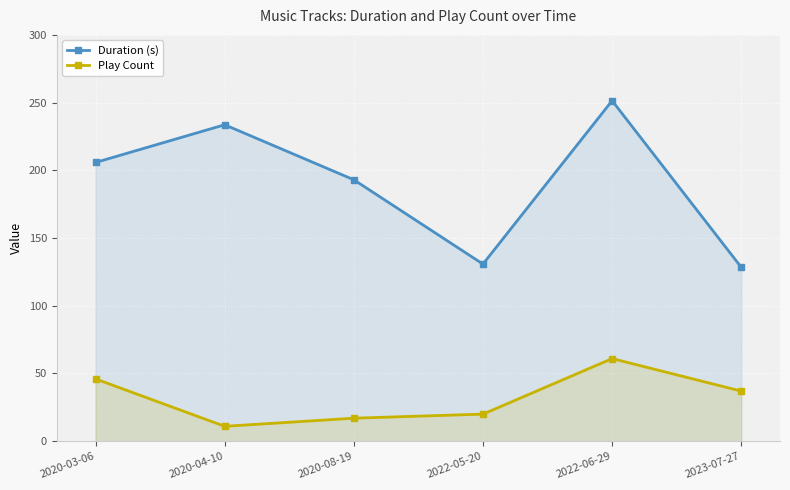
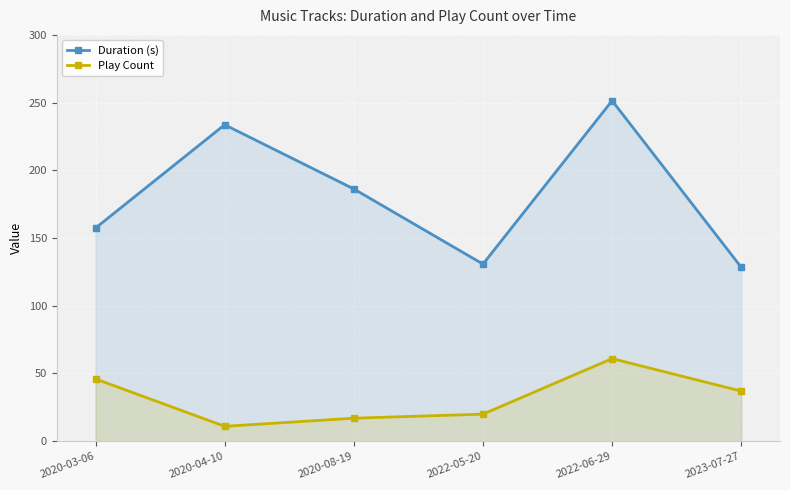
Duration (s), 2020-03-06: 206 -> 157
Duration (s), 2020-08-19: 193 -> 186
